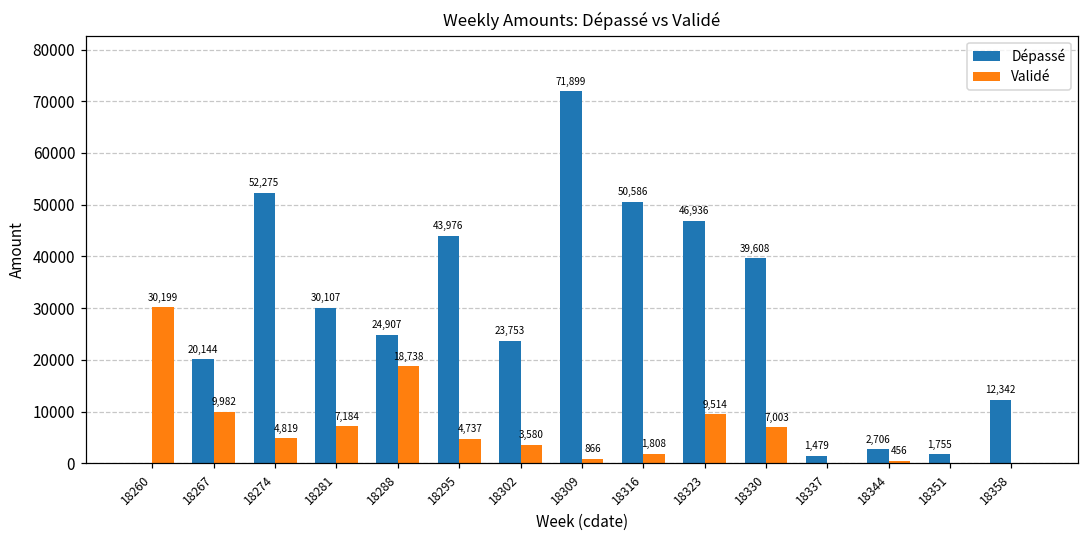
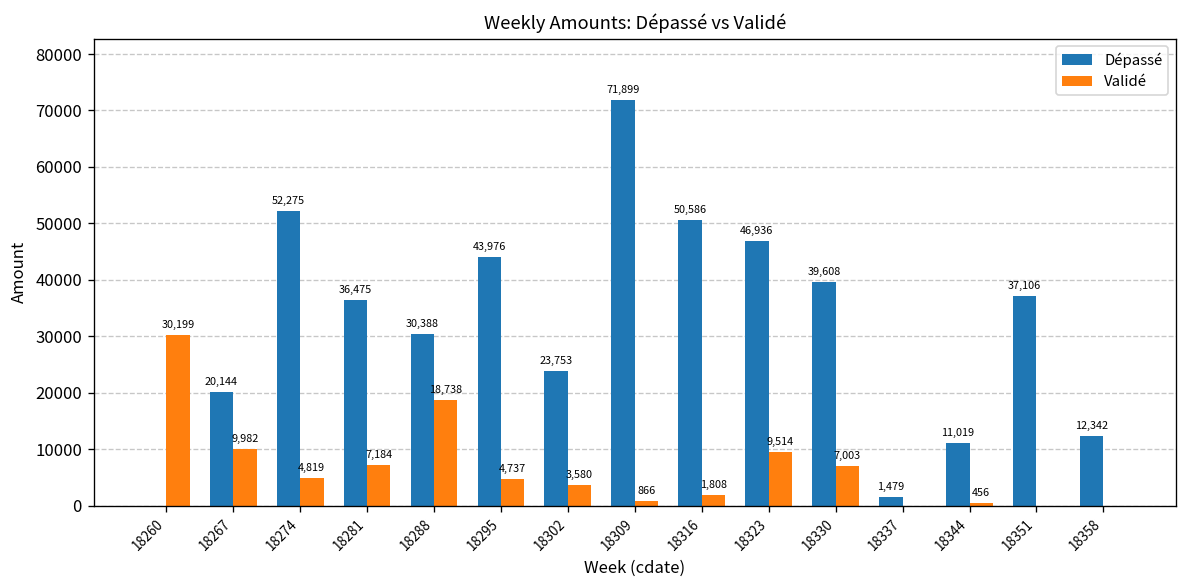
Dépassé, 18281: 30,107 -> 36,475
Dépassé, 18288: 24,907 -> 30,388
Dépassé, 18344: 2,706 -> 11,019
Dépassé, 18351: 1,755 -> 37,106
